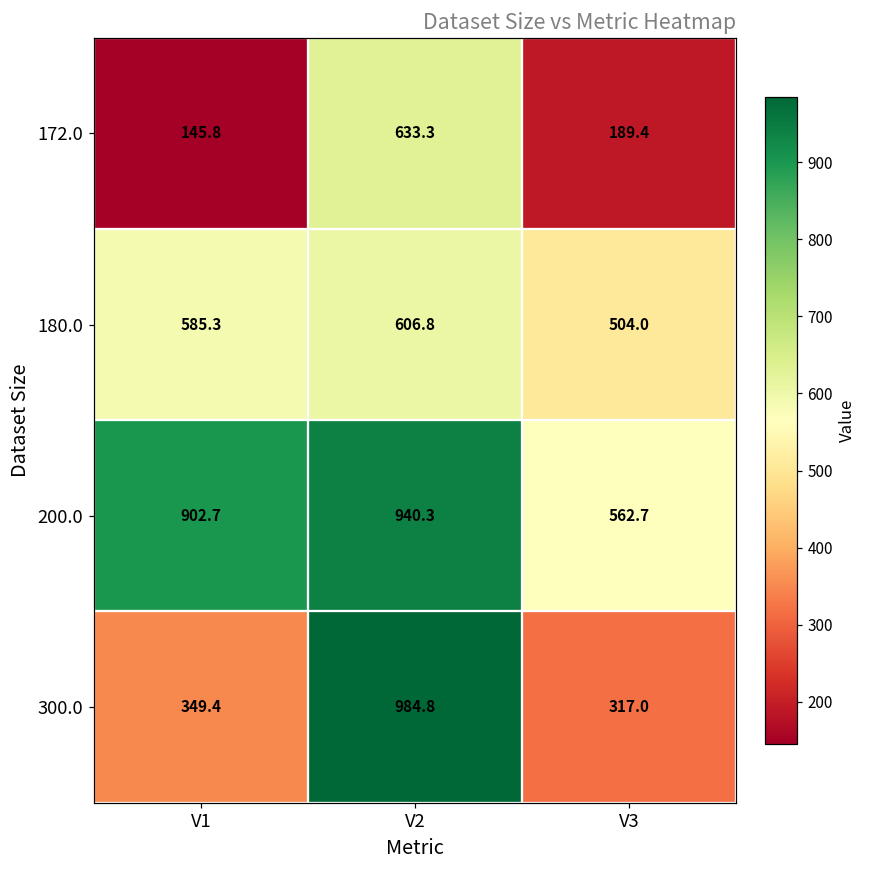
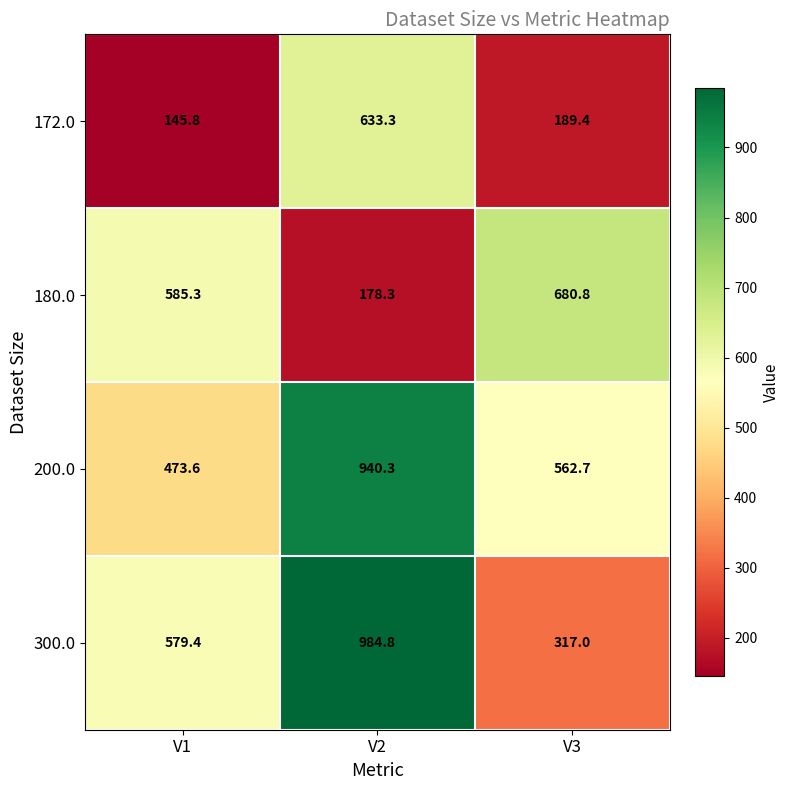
180.0, V2: 606.8 -> 178.3
180.0, V3: 504.0 -> 680.8
200.0, V1: 902.7 -> 473.6
300.0, V1: 349.4 -> 579.4
